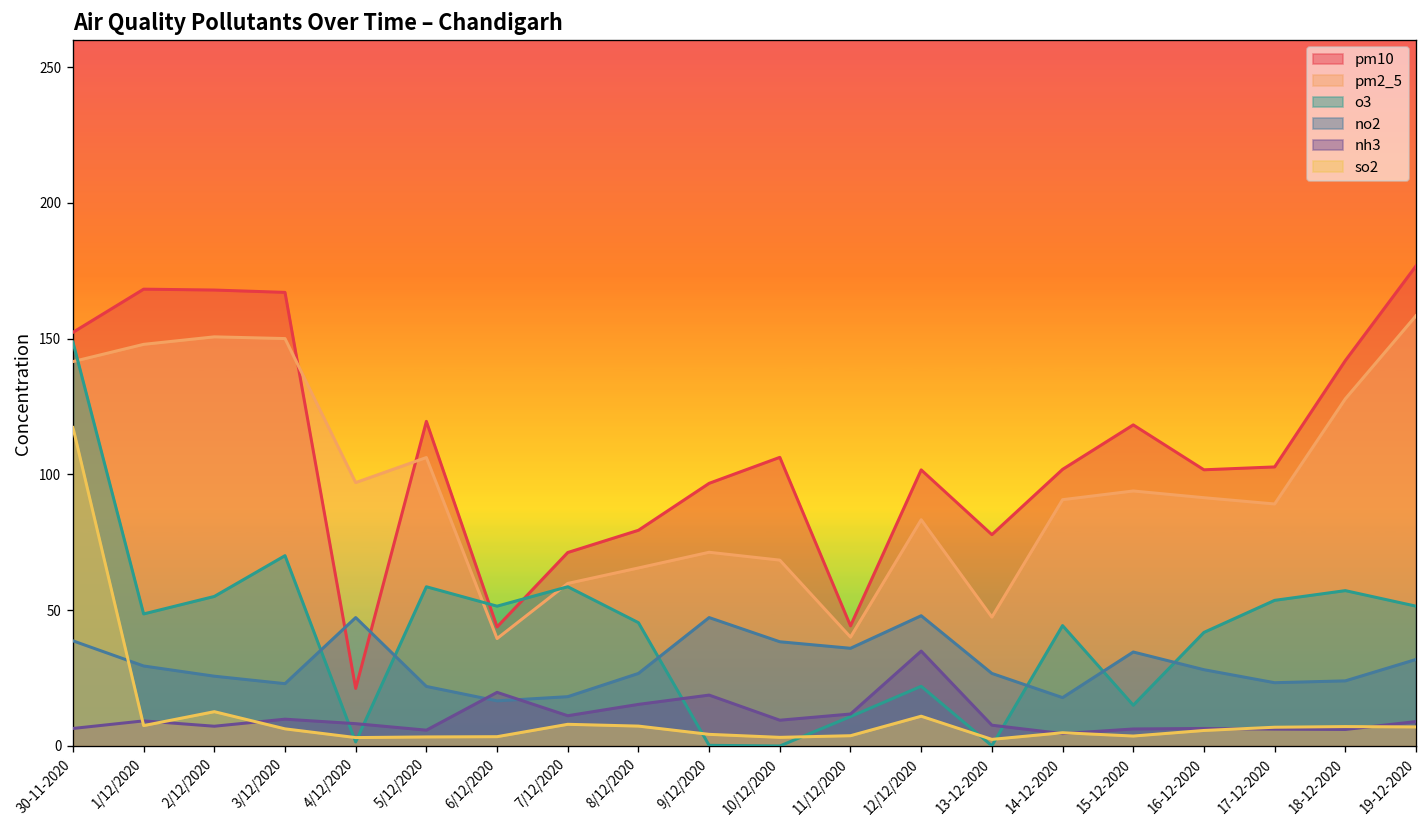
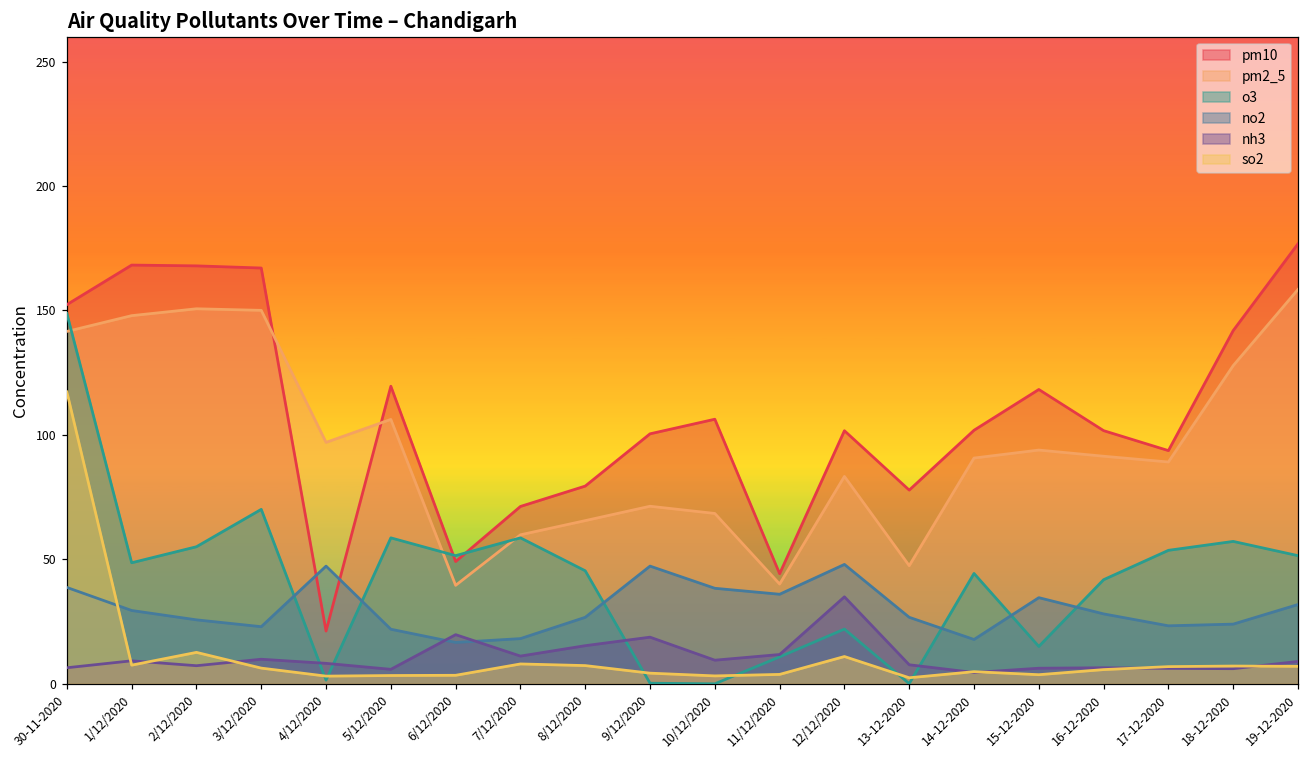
pm10, 6/12/2020: 44 -> 49
pm10, 9/12/2020: 97 -> 100
pm10, 17-12-2020: 103 -> 94
